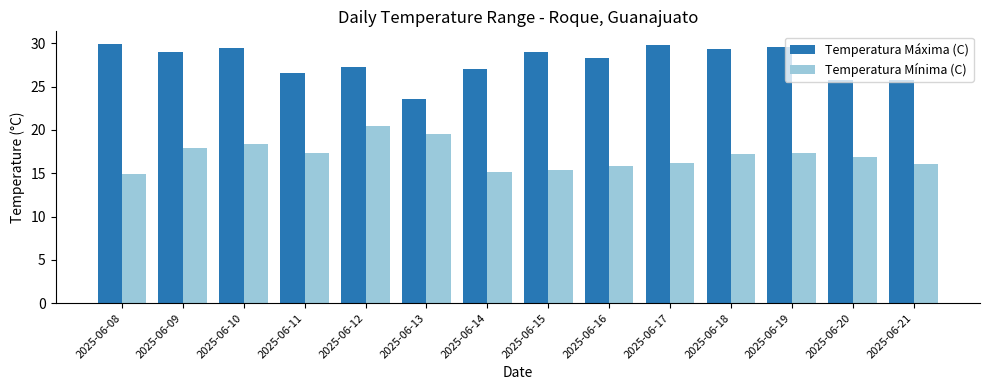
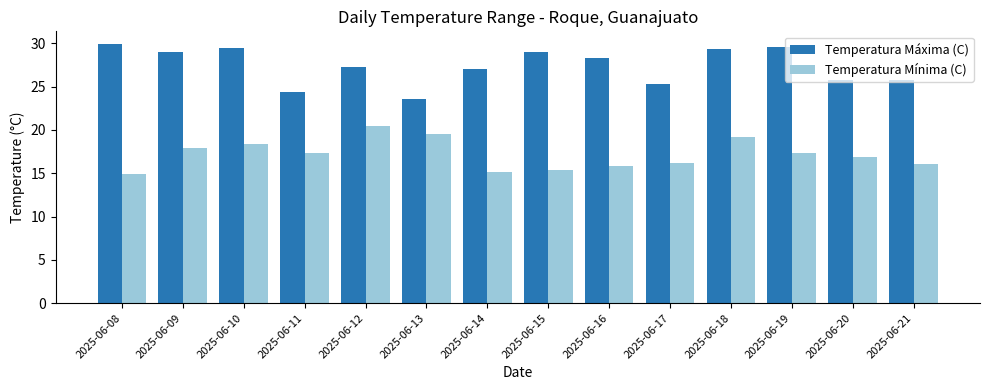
Temperatura Máxima (C), 2025-06-11: 27 -> 24
Temperatura Máxima (C), 2025-06-17: 30 -> 25
Temperatura Mínima (C), 2025-06-18: 17 -> 19
